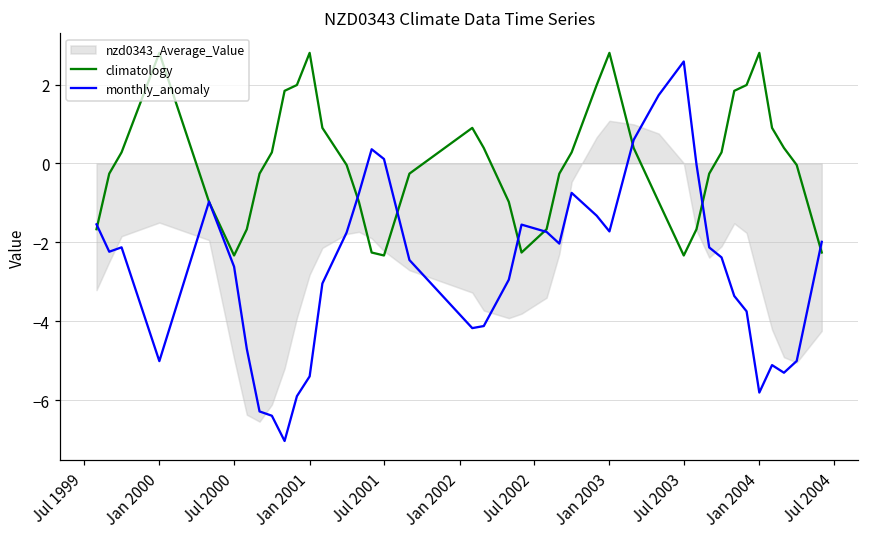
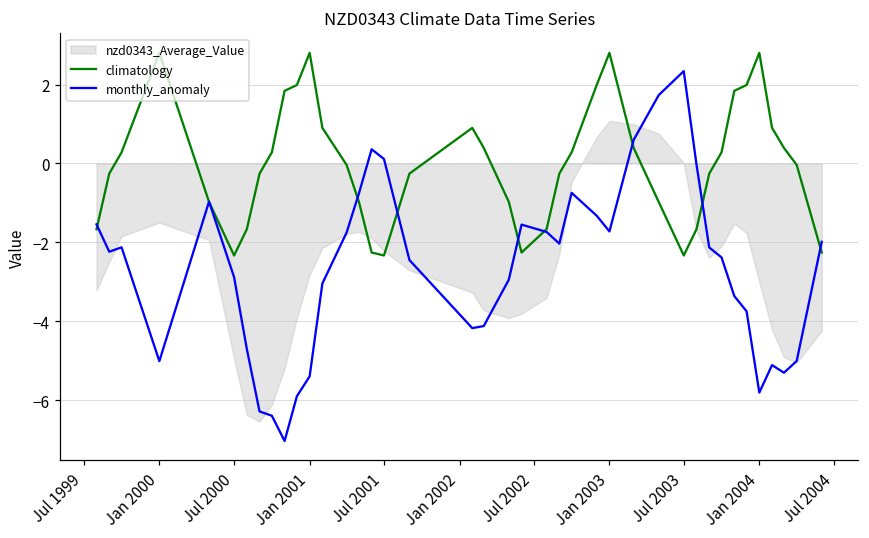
monthly_anomaly, Jul 2000: -2.6 -> -2.9
monthly_anomaly, Jul 2003: 2.6 -> 2.3
